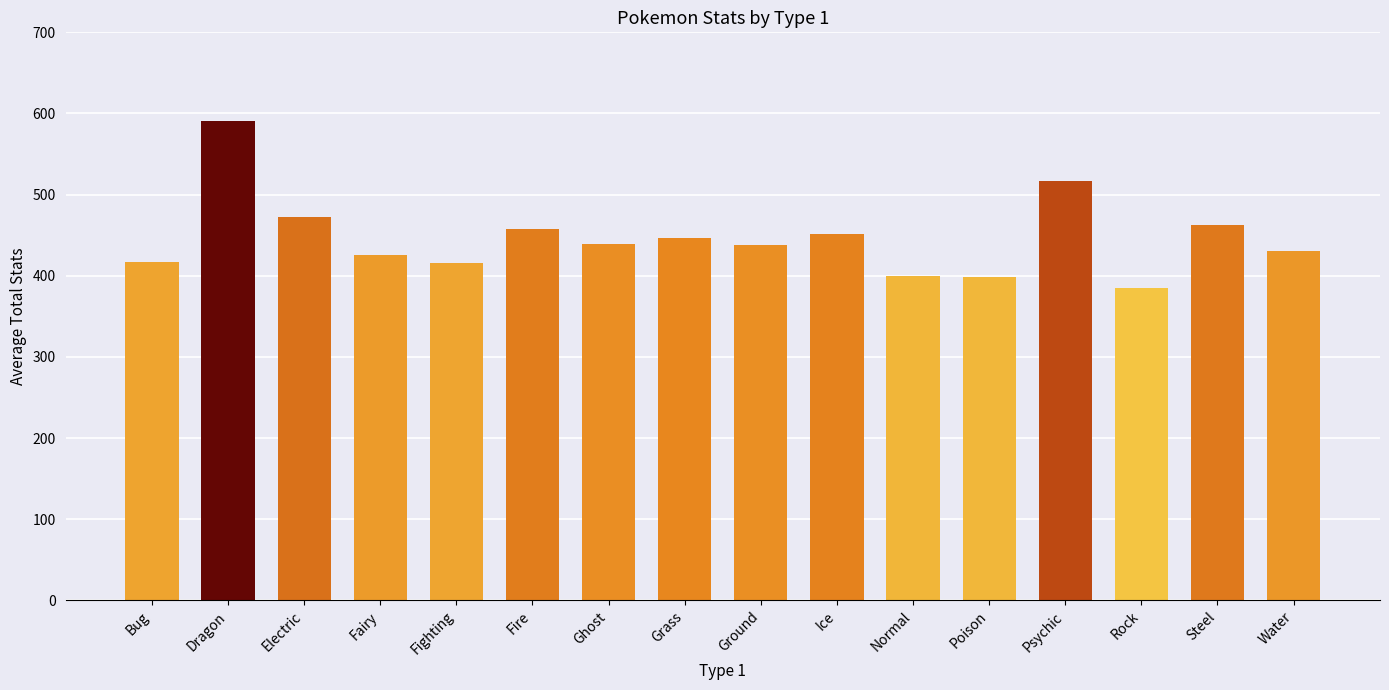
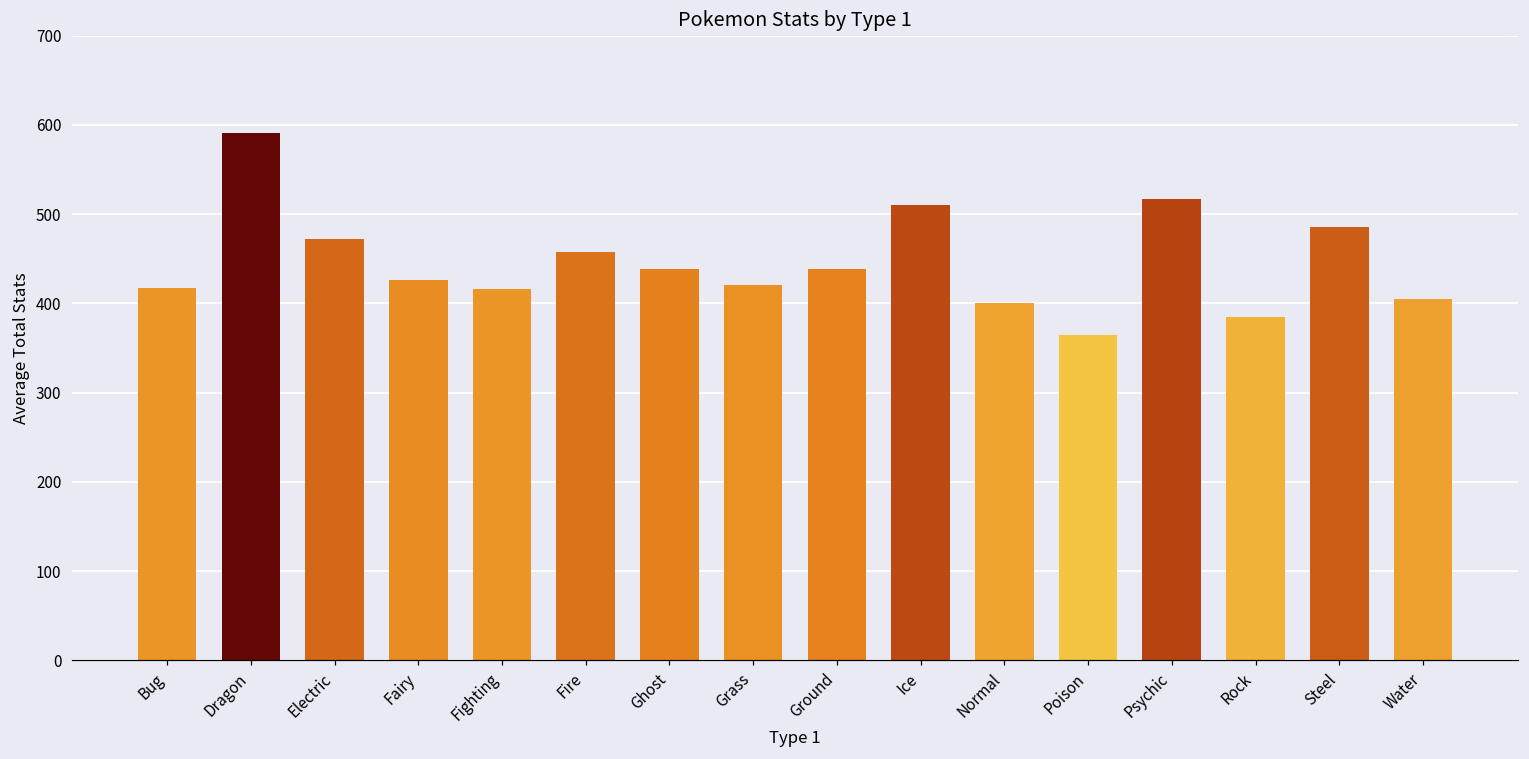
Grass: 450 -> 420
Ice: 450 -> 510
Poison: 400 -> 370
Steel: 460 -> 490
Water: 430 -> 410
